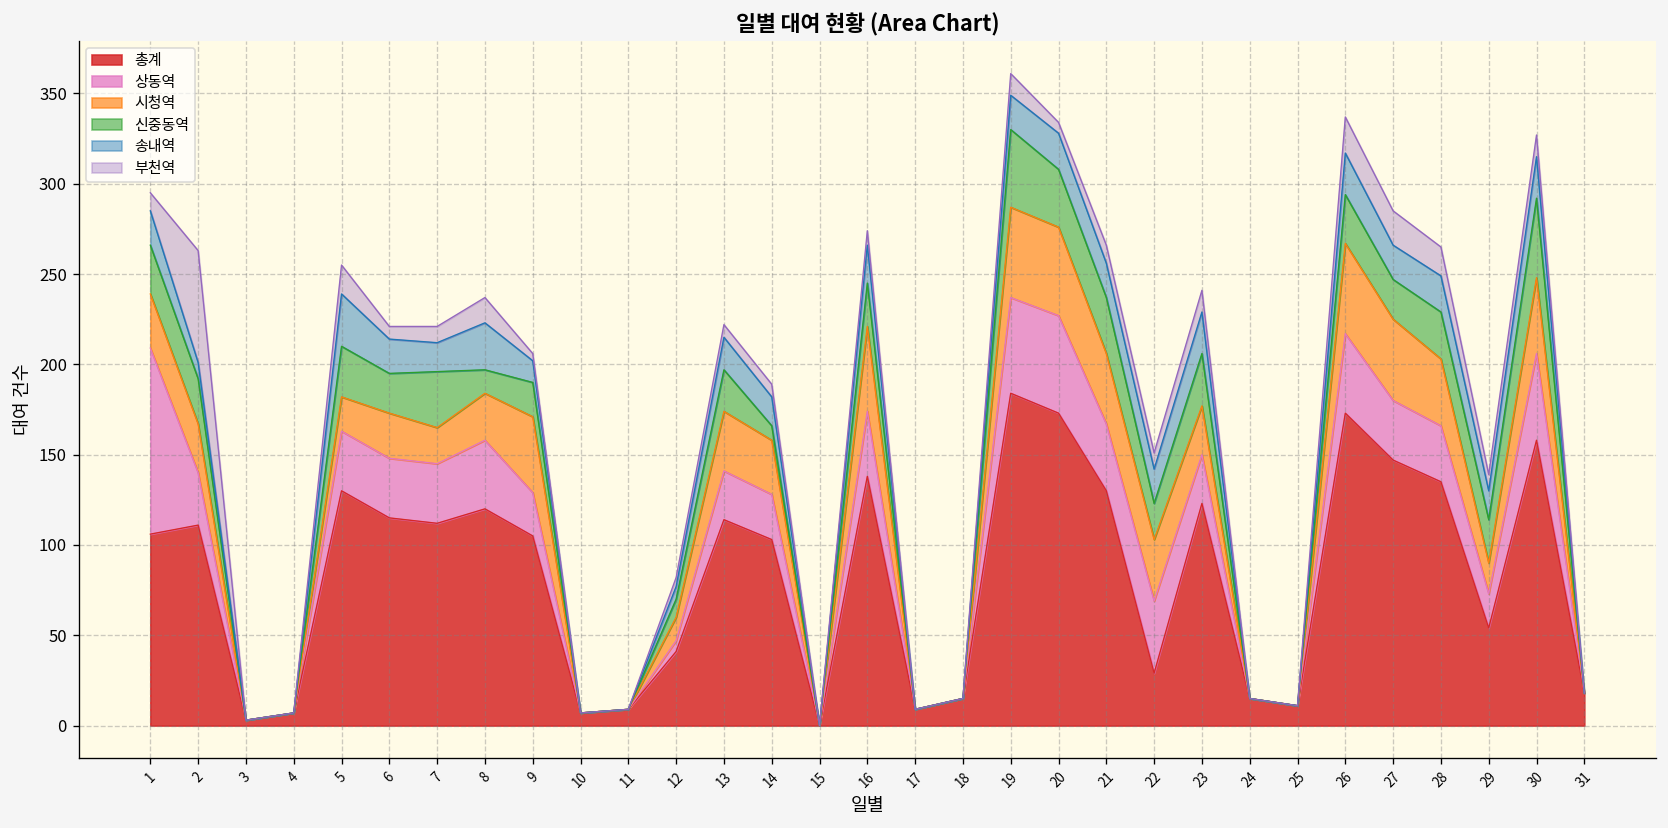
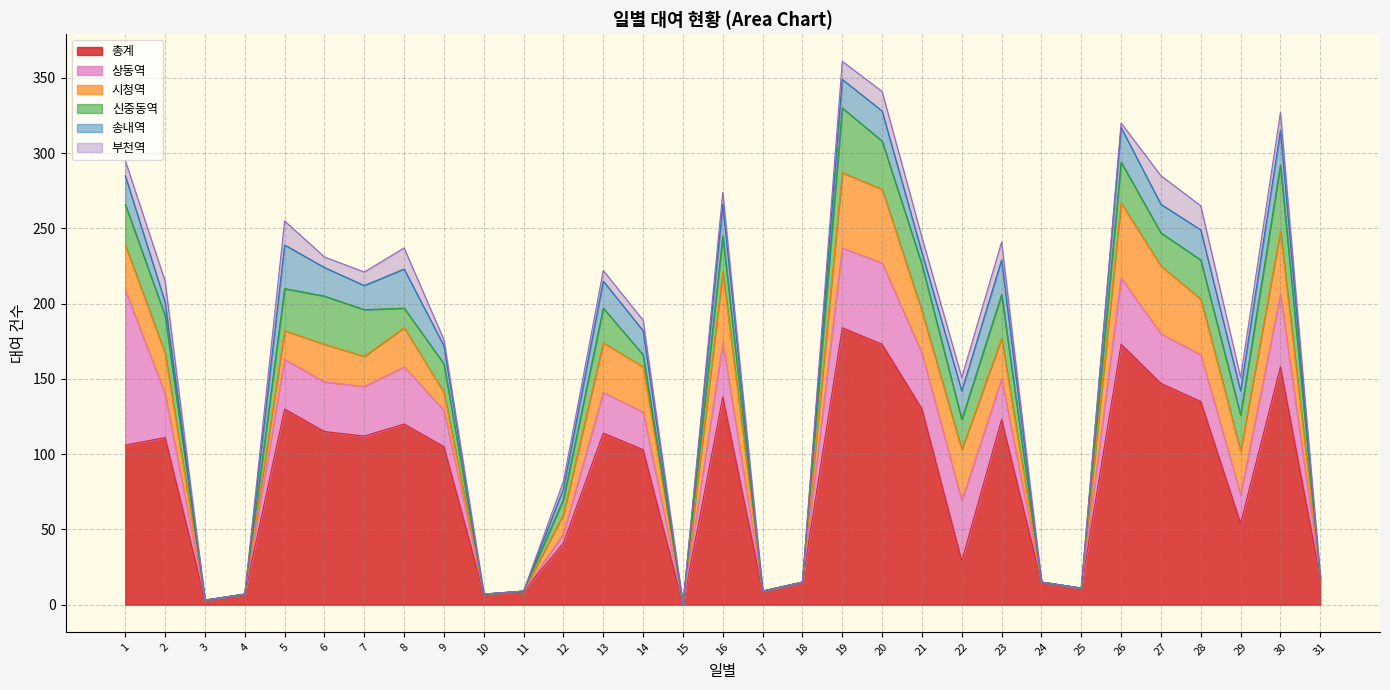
부천역, 2: 62 -> 14
신중동역, 6: 22 -> 32
시청역, 9: 42 -> 12
부천역, 20: 6 -> 13
시청역, 21: 39 -> 28
송내역, 21: 19 -> 8
부천역, 26: 20 -> 3
시청역, 29: 17 -> 29
